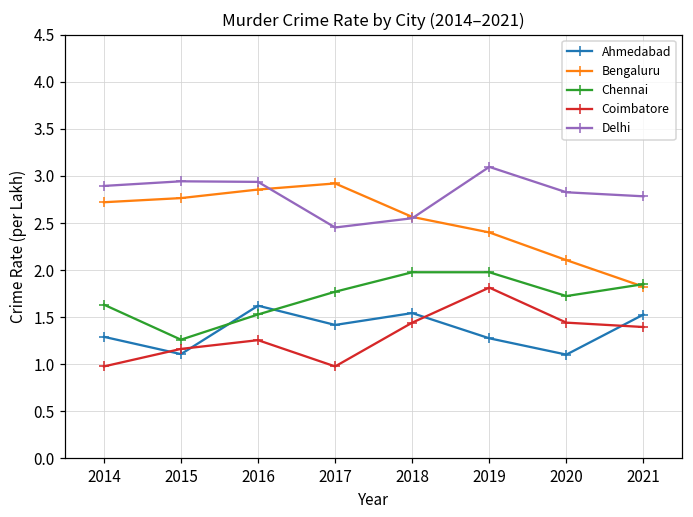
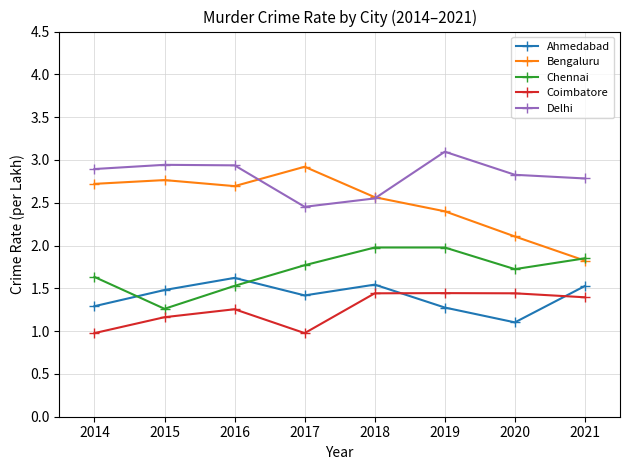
Ahmedabad, 2015: 1.1 -> 1.5
Bengaluru, 2016: 2.9 -> 2.7
Coimbatore, 2019: 1.8 -> 1.4
